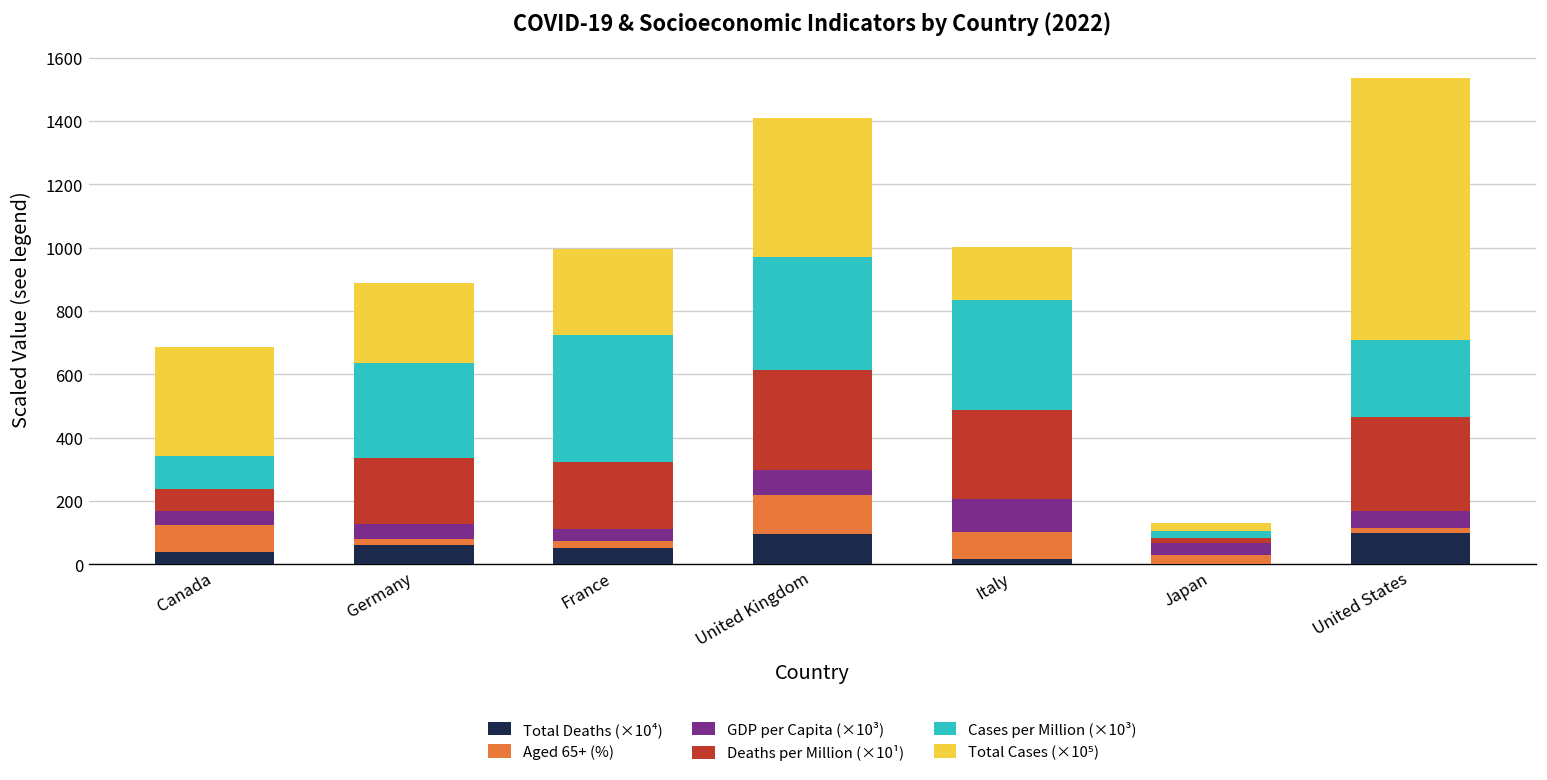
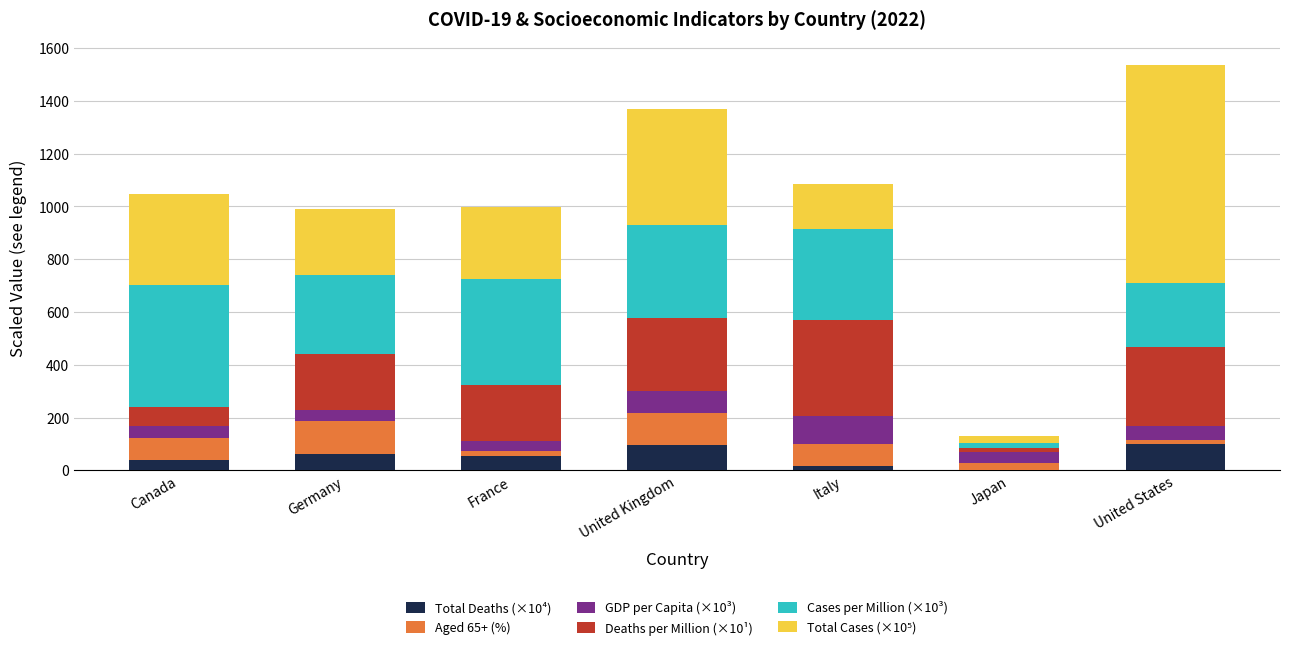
Cases per Million (×10³), Canada: 100 -> 460
Aged 65+ (%), Germany: 20 -> 120
Deaths per Million (×10¹), United Kingdom: 310 -> 280
Deaths per Million (×10¹), Italy: 280 -> 360
